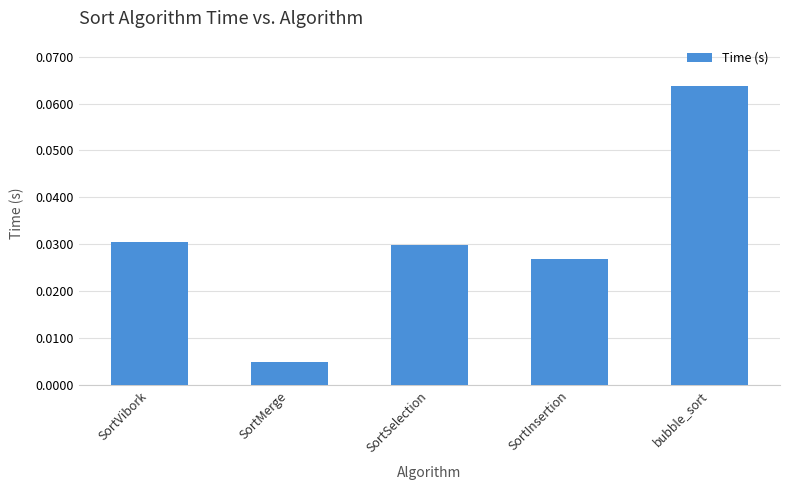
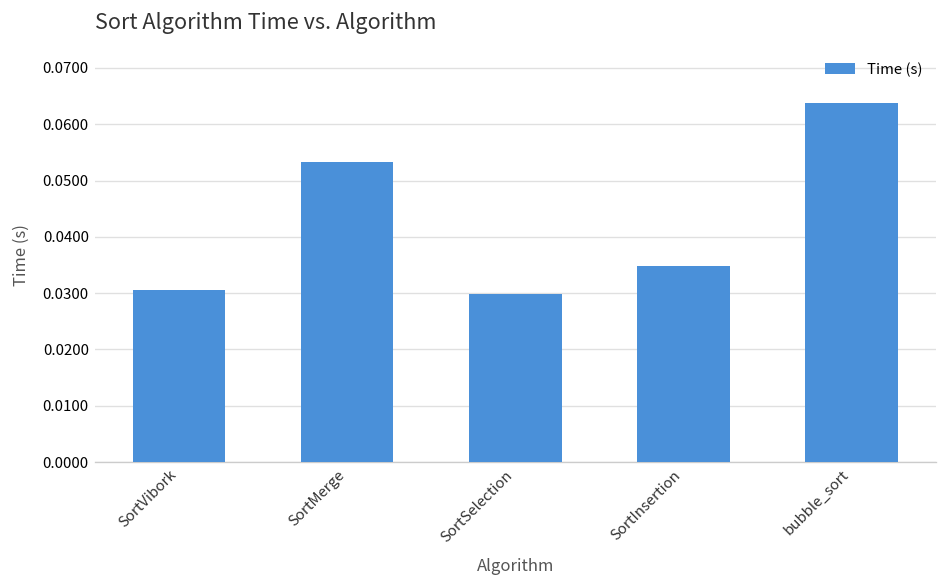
SortMerge: 0.005 -> 0.053
SortInsertion: 0.027 -> 0.035
